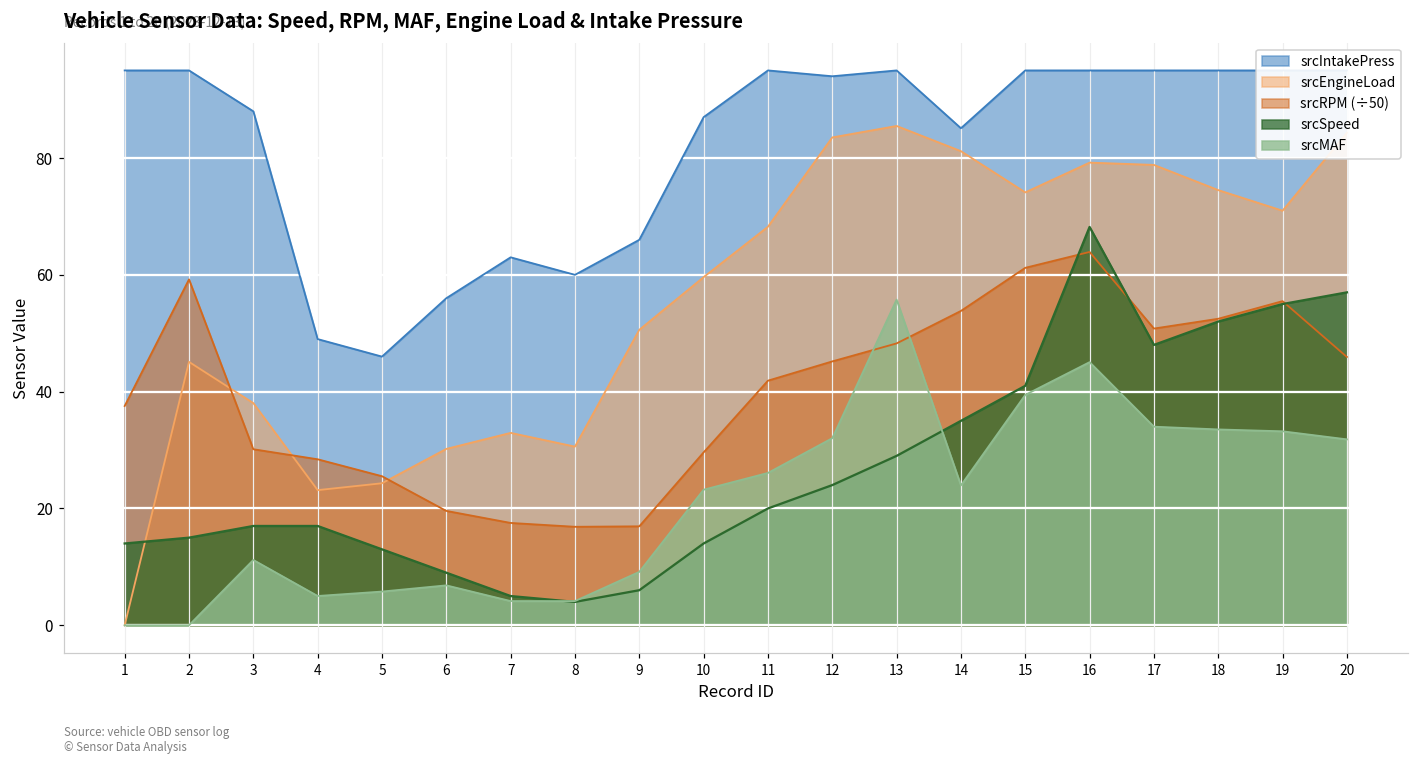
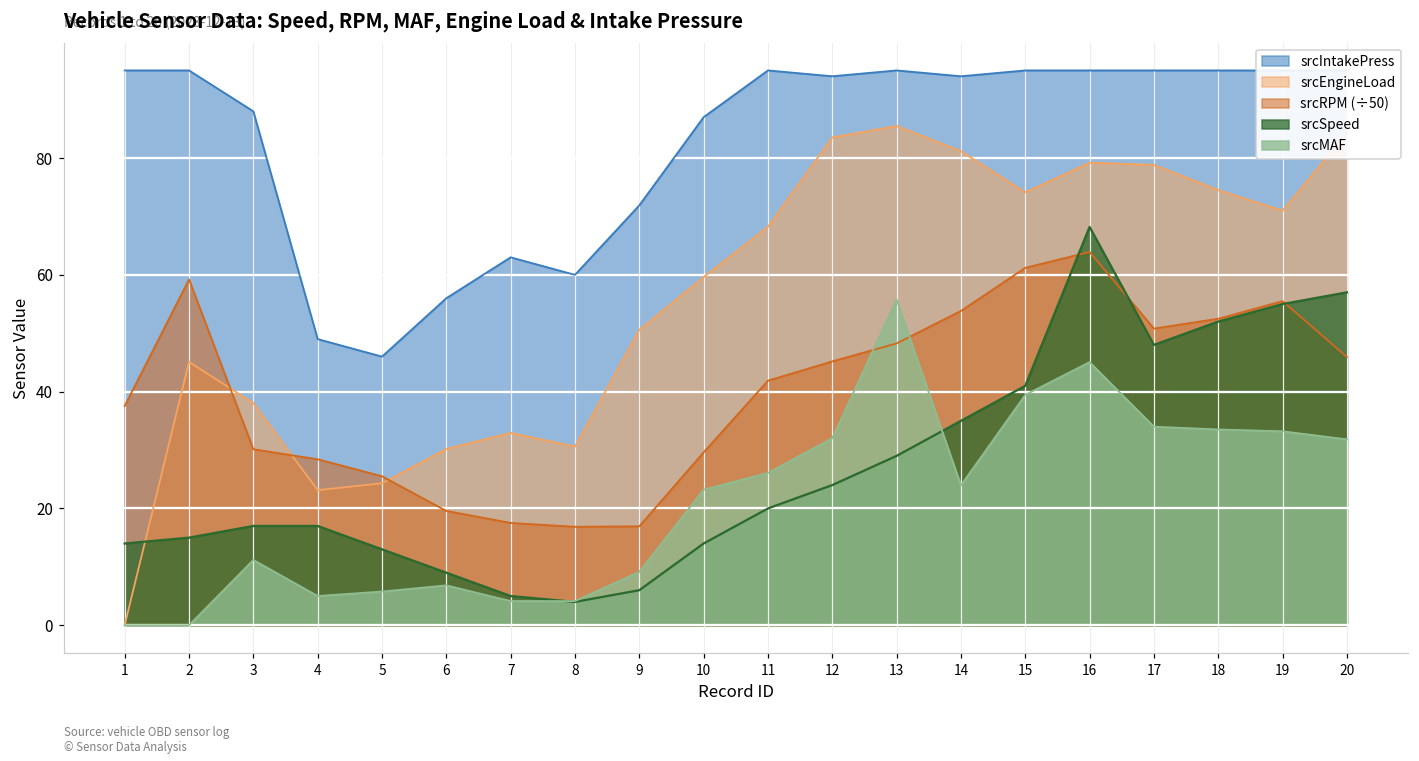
srcIntakePress, 9: 66 -> 72
srcIntakePress, 14: 85 -> 94
